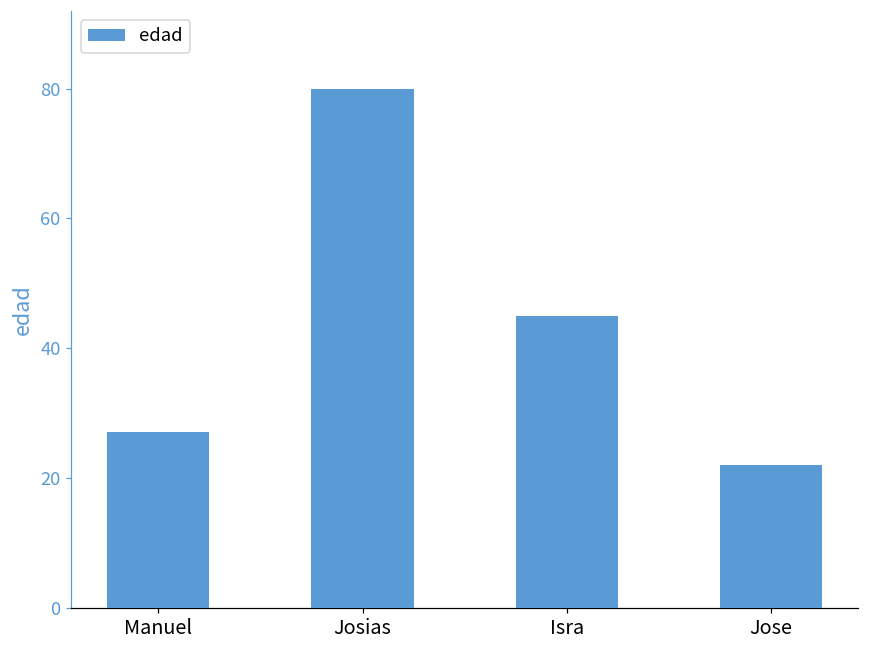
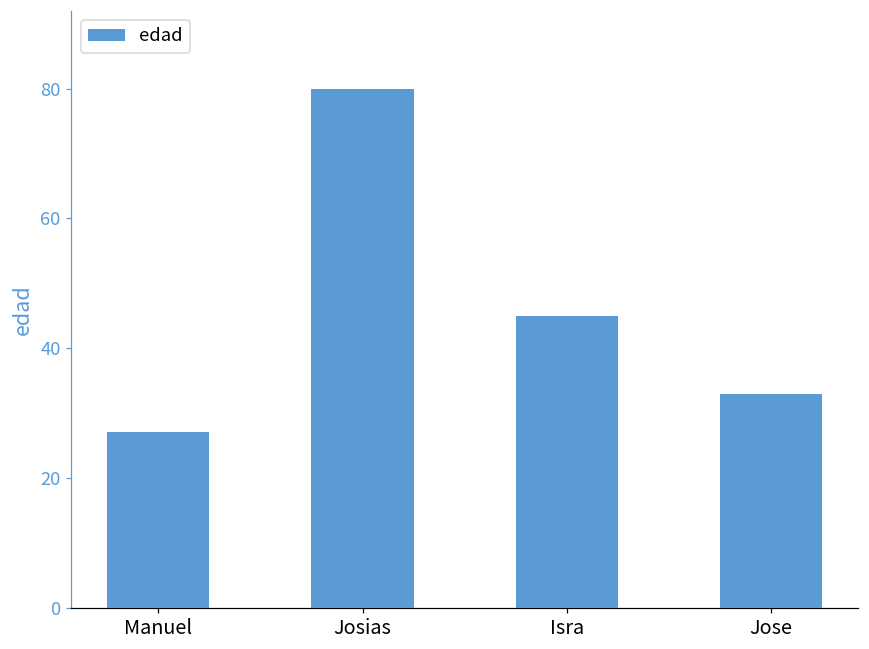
Jose: 22 -> 33
